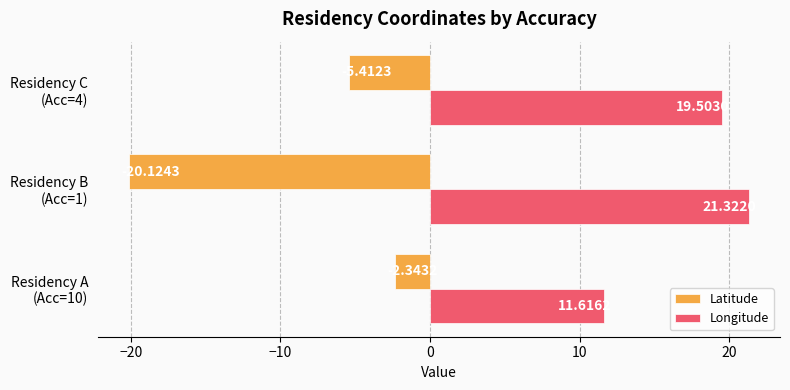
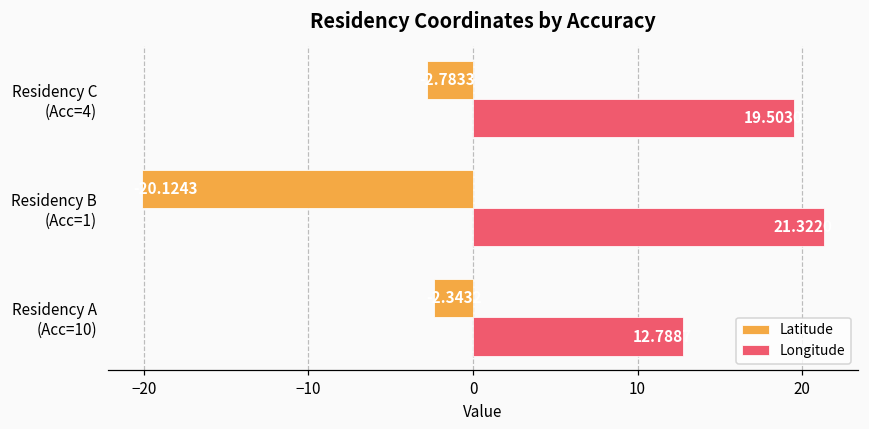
Latitude, Residency C (Acc=4): -5.4123 -> -2.7833
Longitude, Residency A (Acc=10): 11.6162 -> 12.7887
